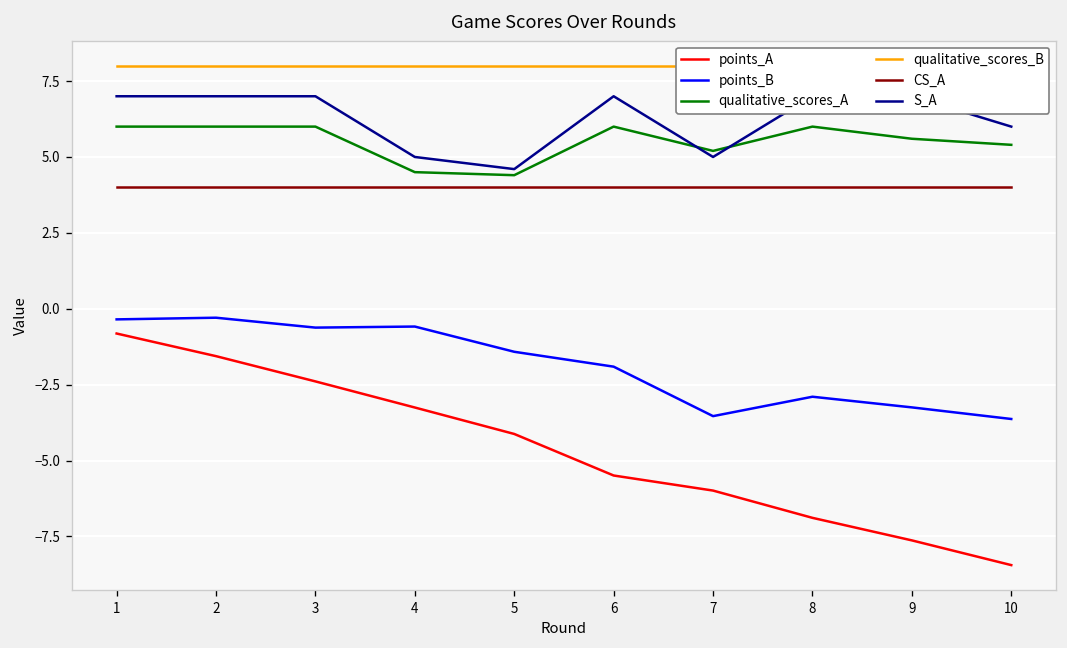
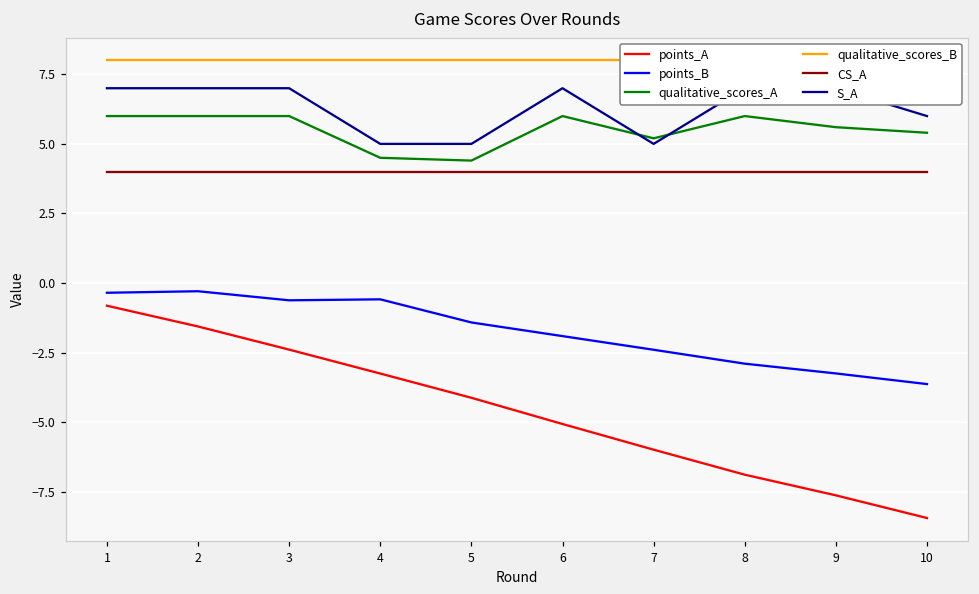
S_A, 5: 4.6 -> 5.0
points_A, 6: -5.5 -> -5.1
points_B, 7: -3.5 -> -2.4
